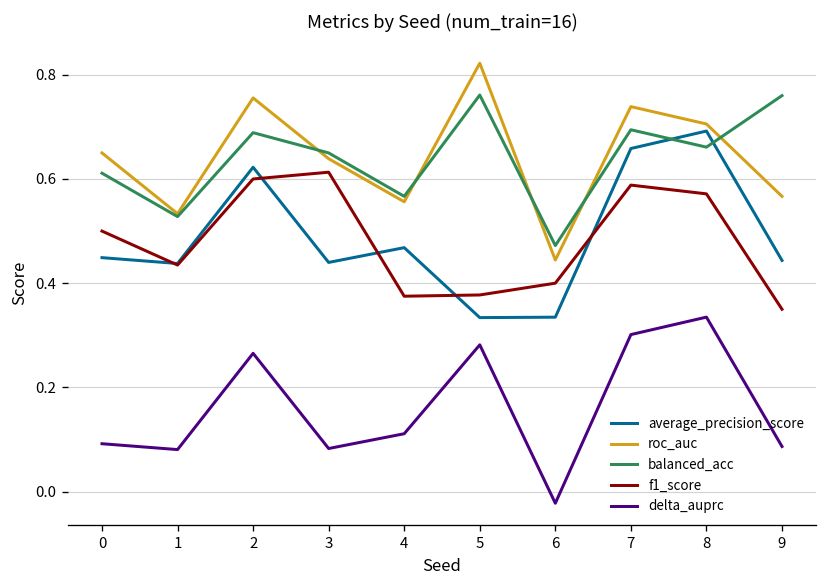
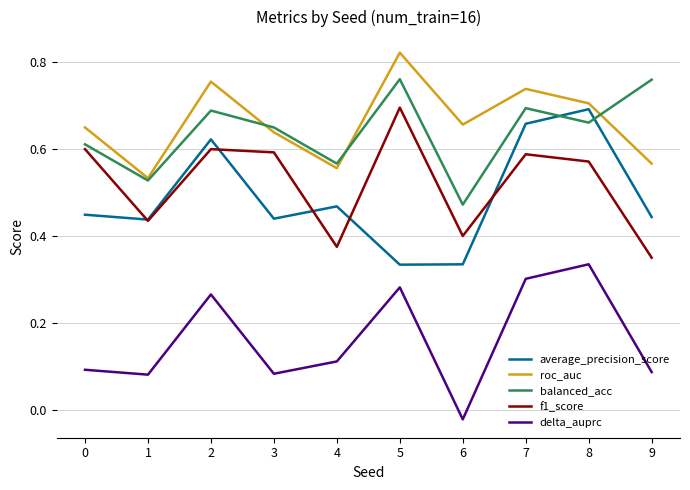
f1_score, 0: 0.5 -> 0.6
f1_score, 3: 0.61 -> 0.59
f1_score, 5: 0.38 -> 0.70
roc_auc, 6: 0.44 -> 0.66
